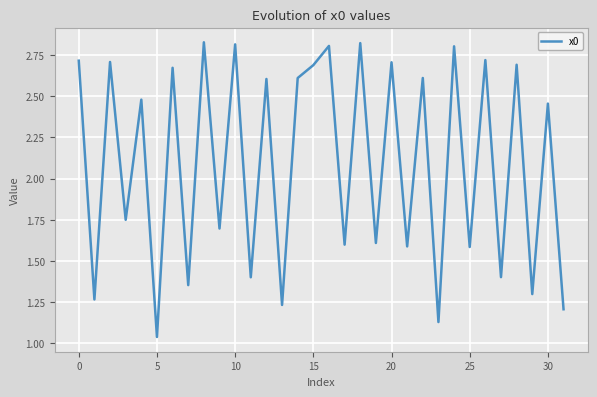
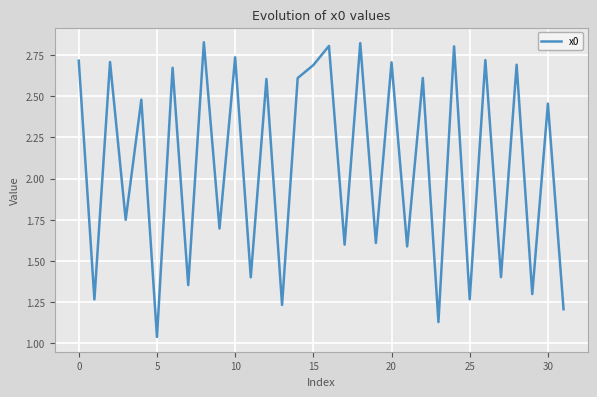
10: 2.81 -> 2.74
25: 1.58 -> 1.27
